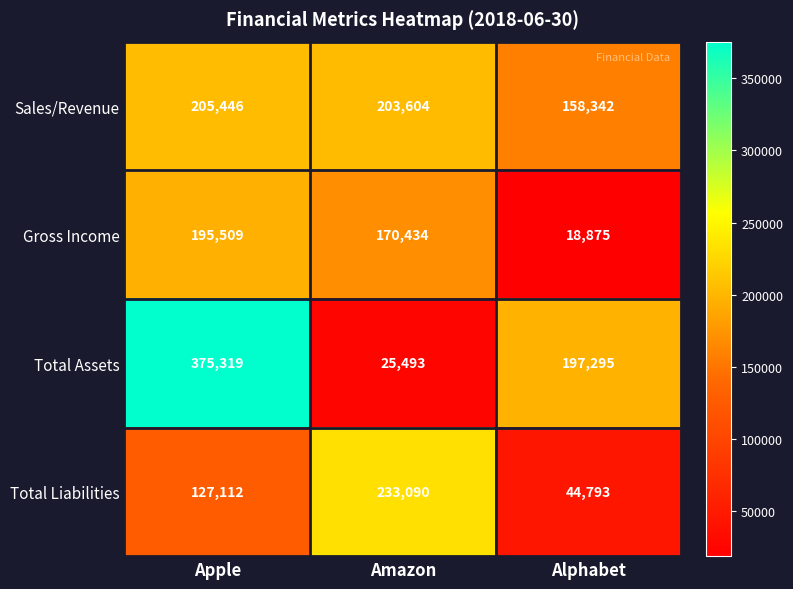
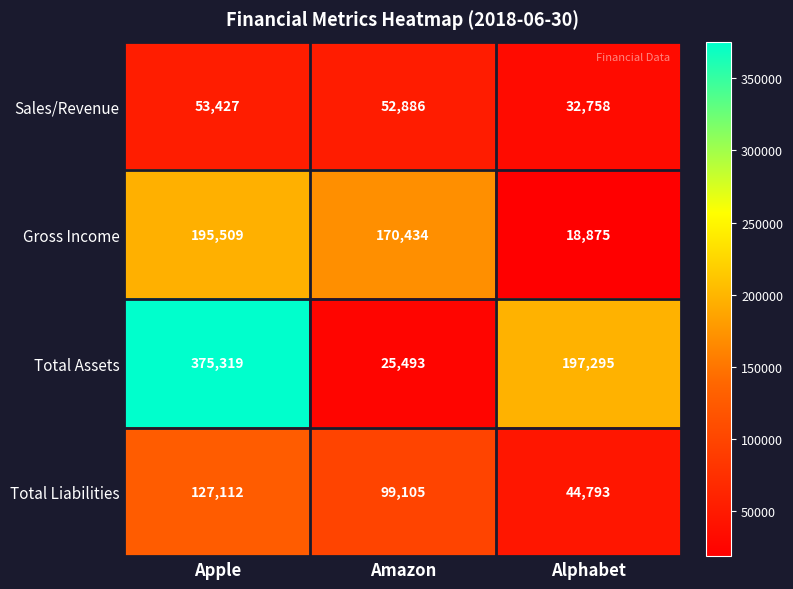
Sales/Revenue, Apple: 205,446 -> 53,427
Sales/Revenue, Amazon: 203,604 -> 52,886
Sales/Revenue, Alphabet: 158,342 -> 32,758
Total Liabilities, Amazon: 233,090 -> 99,105
